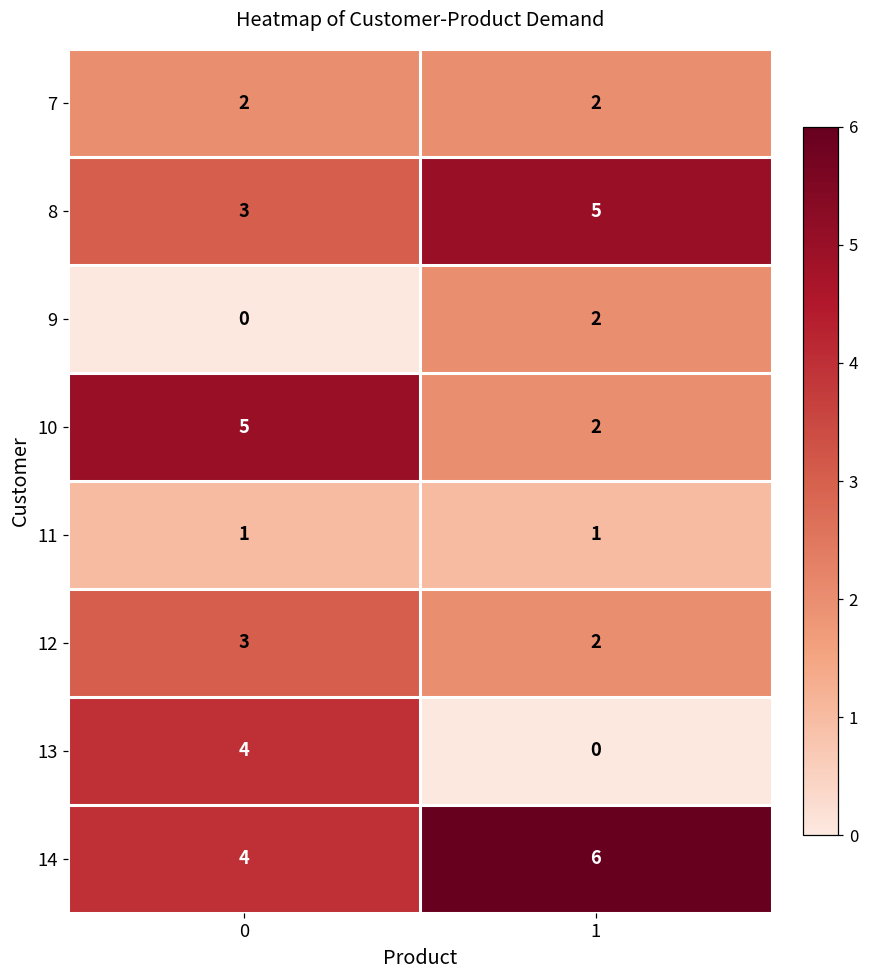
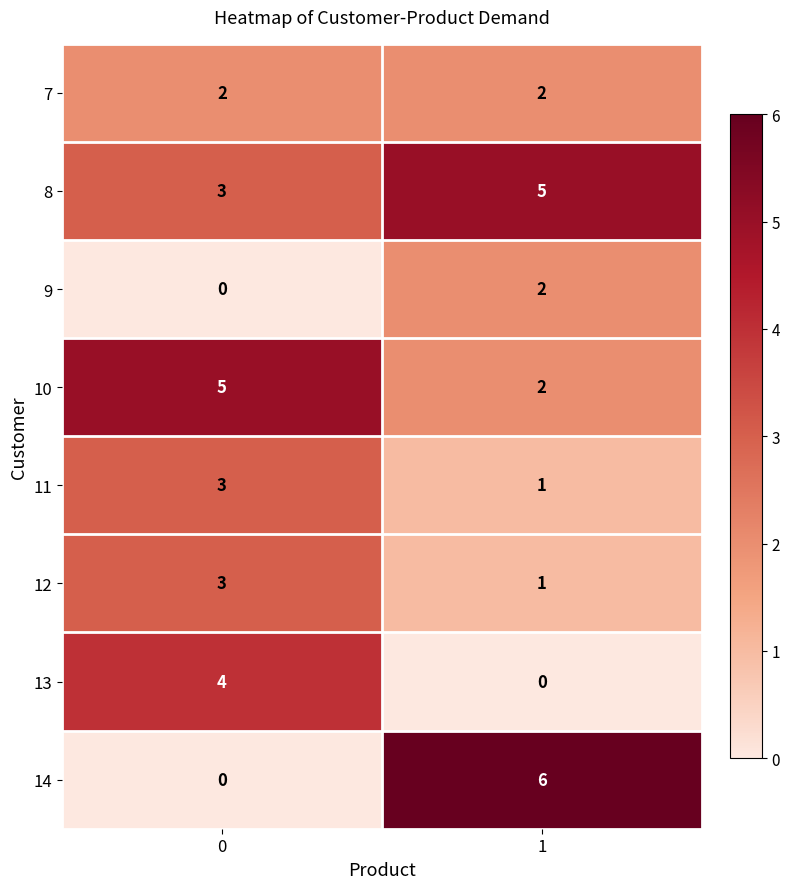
11, 0: 1 -> 3
12, 1: 2 -> 1
14, 0: 4 -> 0
